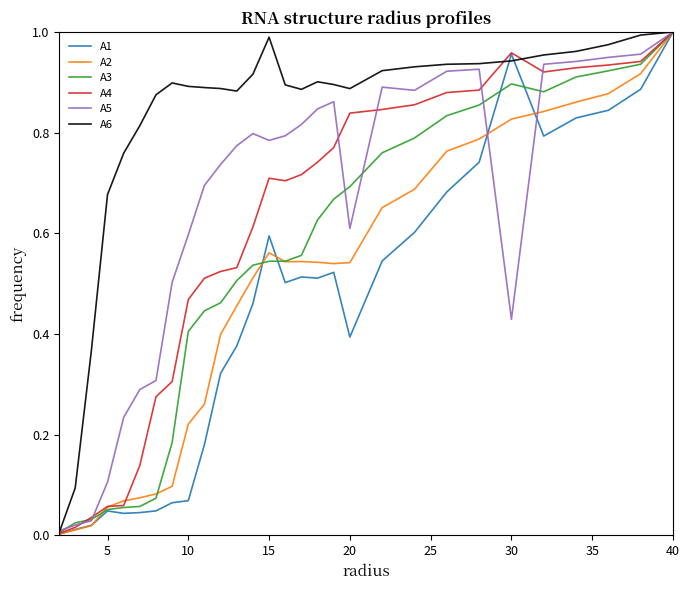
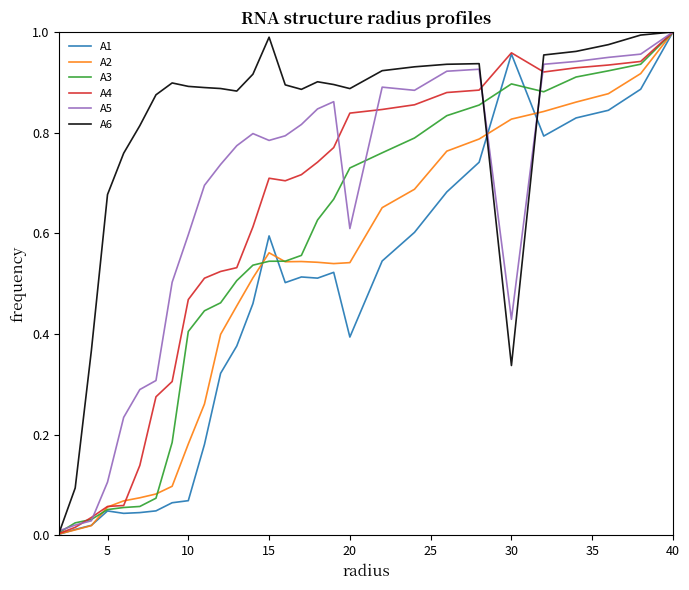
A2, 10: 0.22 -> 0.18
A3, 20: 0.69 -> 0.73
A6, 30: 0.94 -> 0.34
